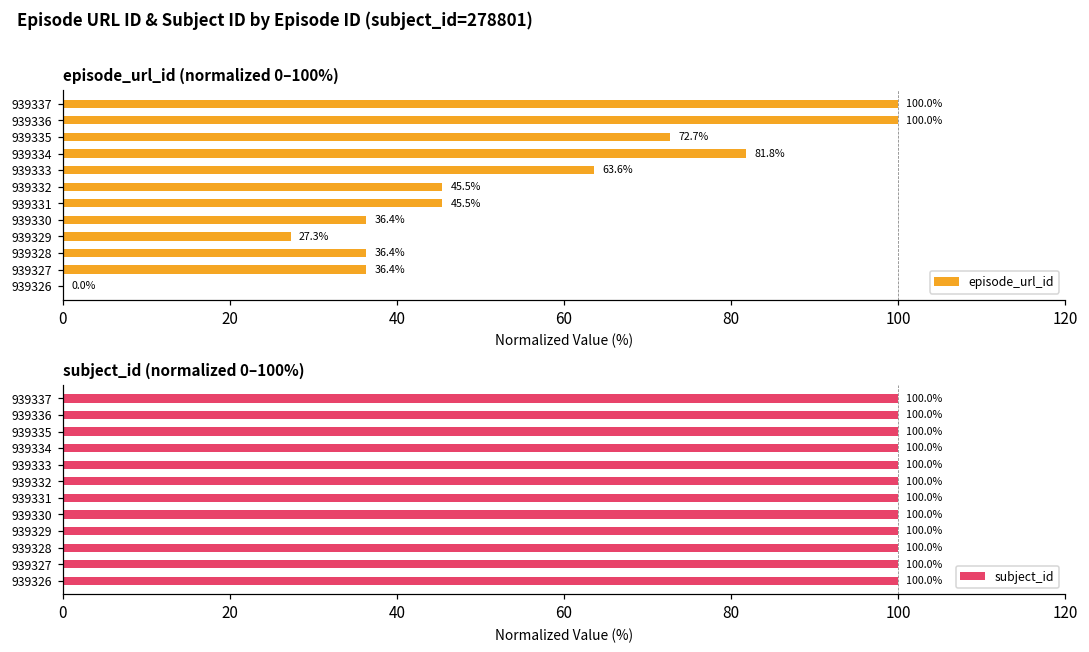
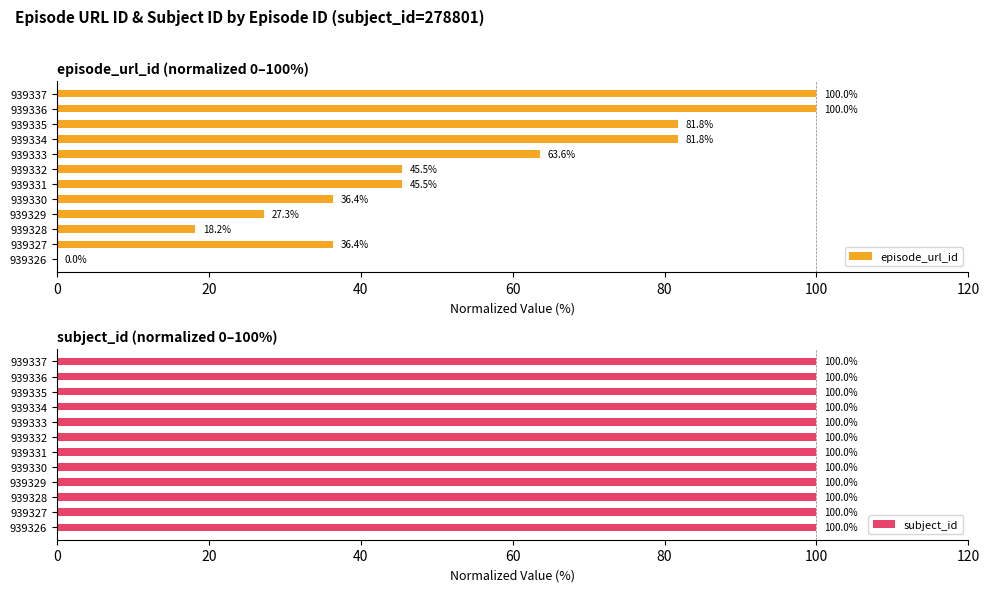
episode_url_id (normalized 0–100%), 939335: 72.7% -> 81.8%
episode_url_id (normalized 0–100%), 939328: 36.4% -> 18.2%
